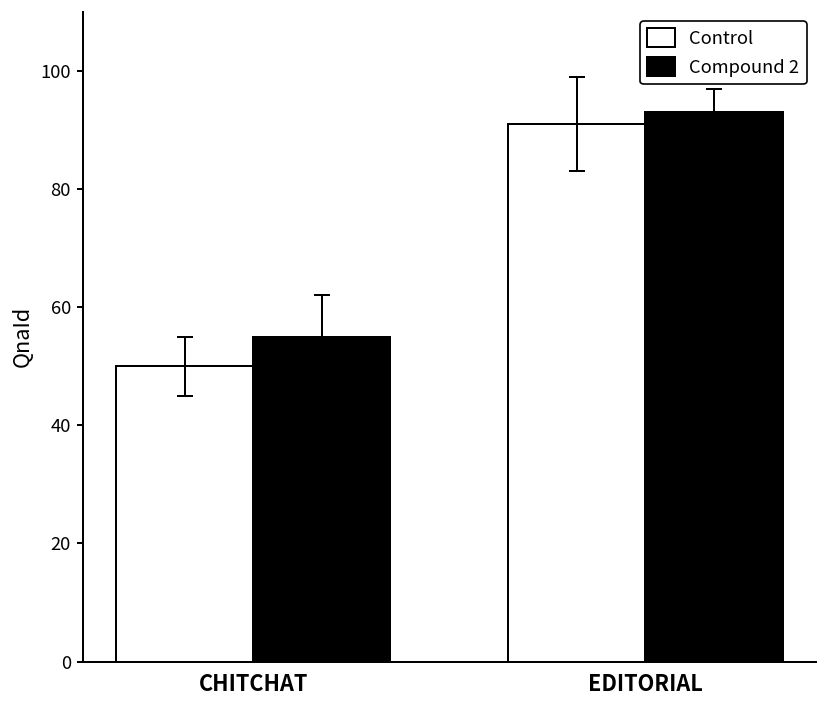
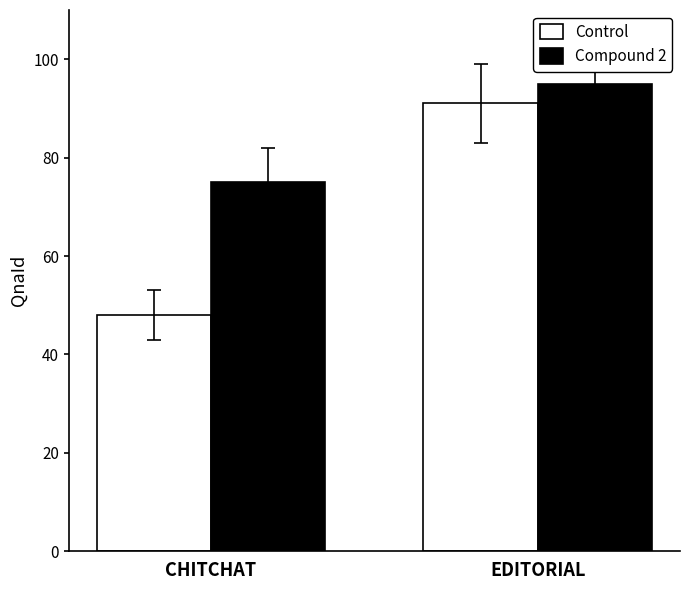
Control, CHITCHAT: 50 -> 48
Compound 2, CHITCHAT: 55 -> 75
Compound 2, EDITORIAL: 93 -> 95
